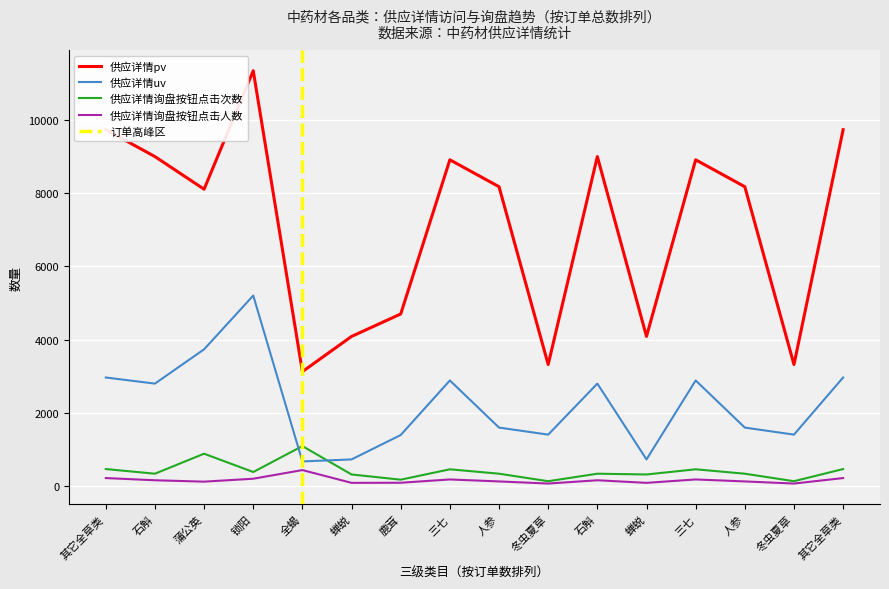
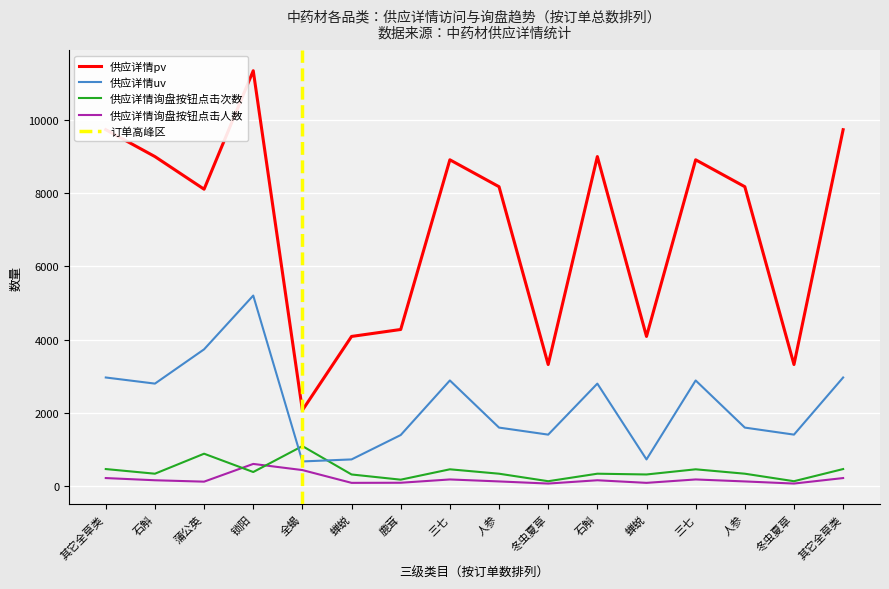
供应详情询盘按钮点击人数, 锁阳: 200 -> 600
供应详情pv, 全蝎: 3100 -> 2100
供应详情pv, 鹿茸: 4700 -> 4300
